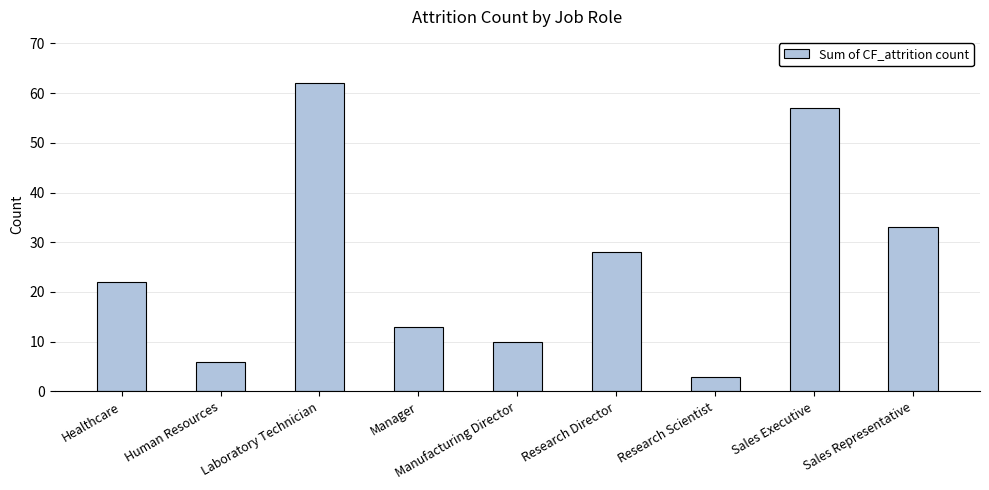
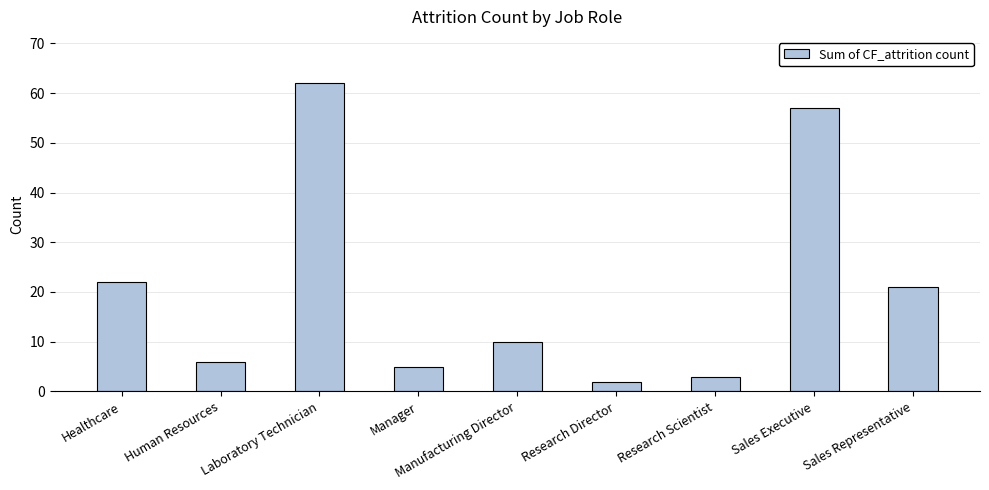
Manager: 13 -> 5
Research Director: 28 -> 2
Sales Representative: 33 -> 21
